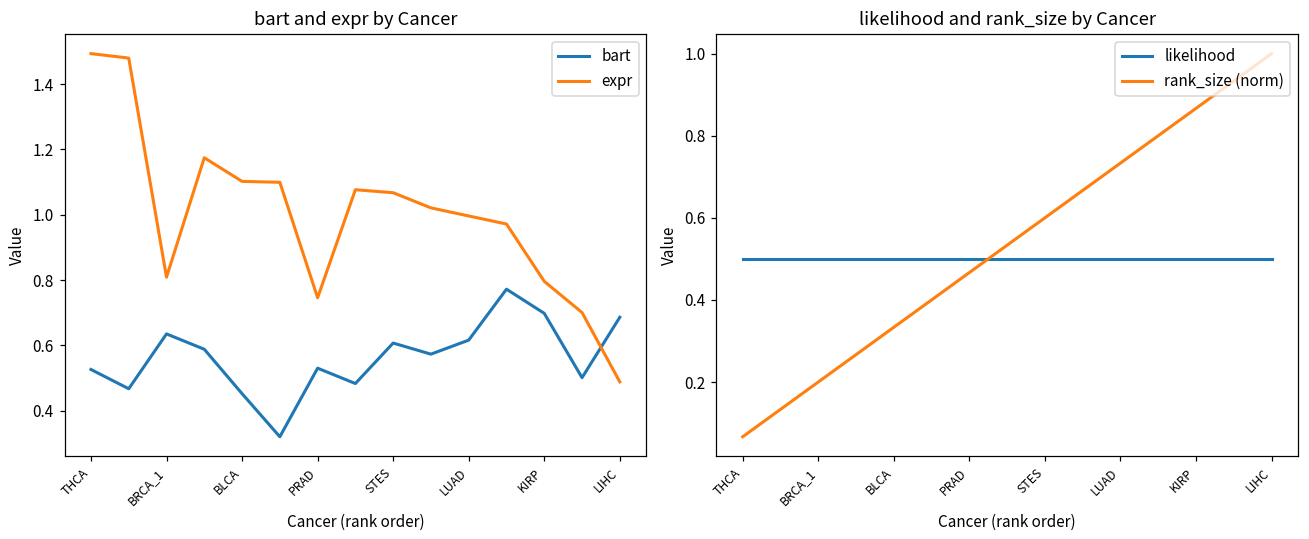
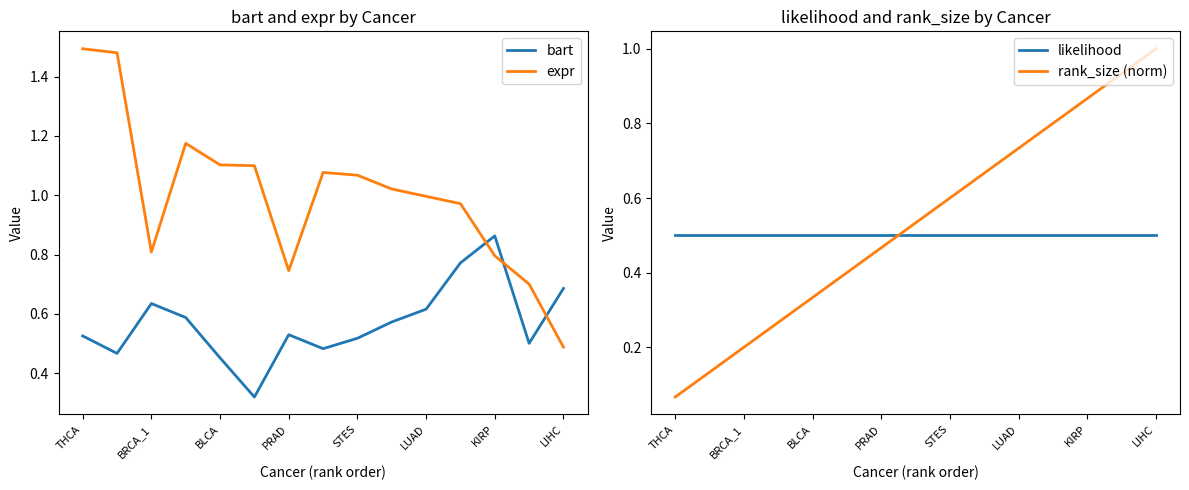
bart and expr by Cancer, bart, STES: 0.61 -> 0.52
bart and expr by Cancer, bart, KIRP: 0.70 -> 0.86
